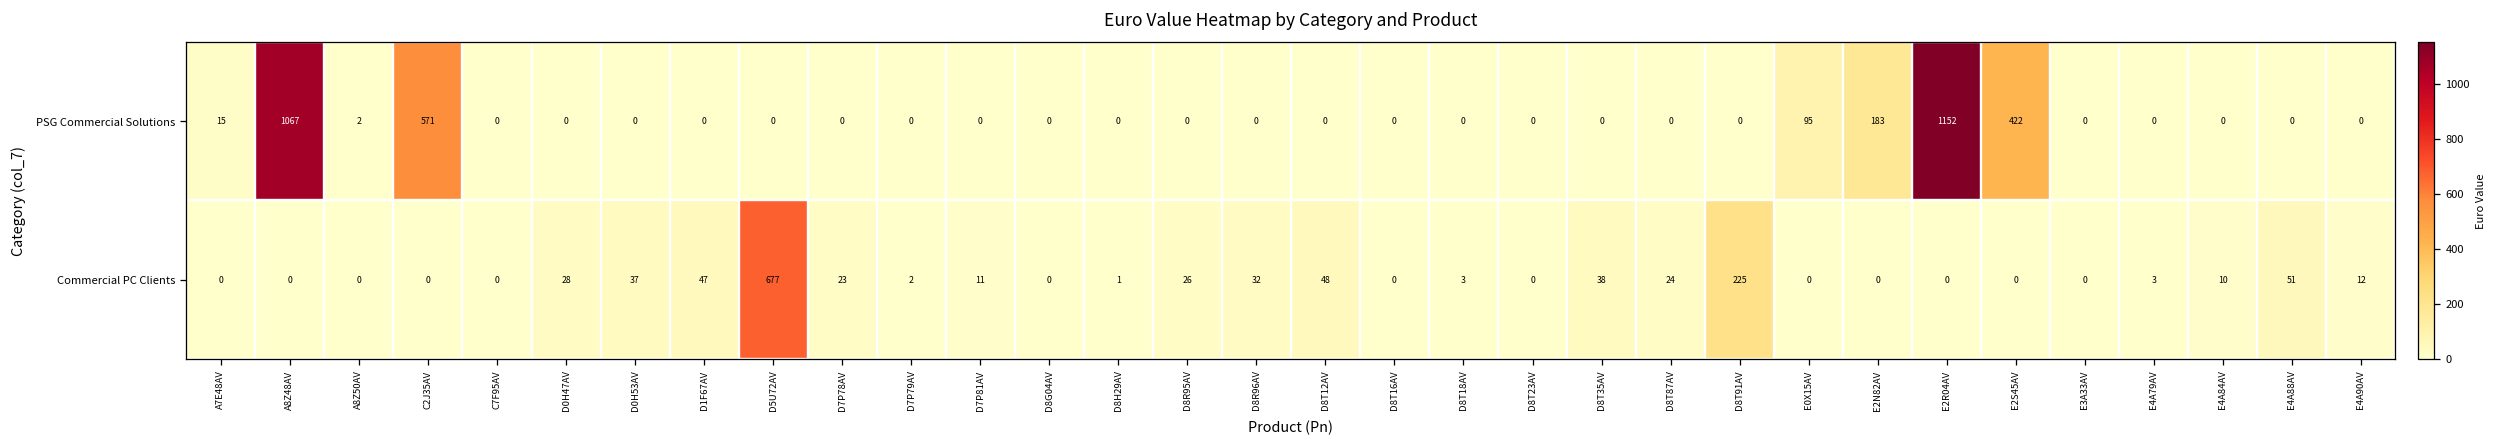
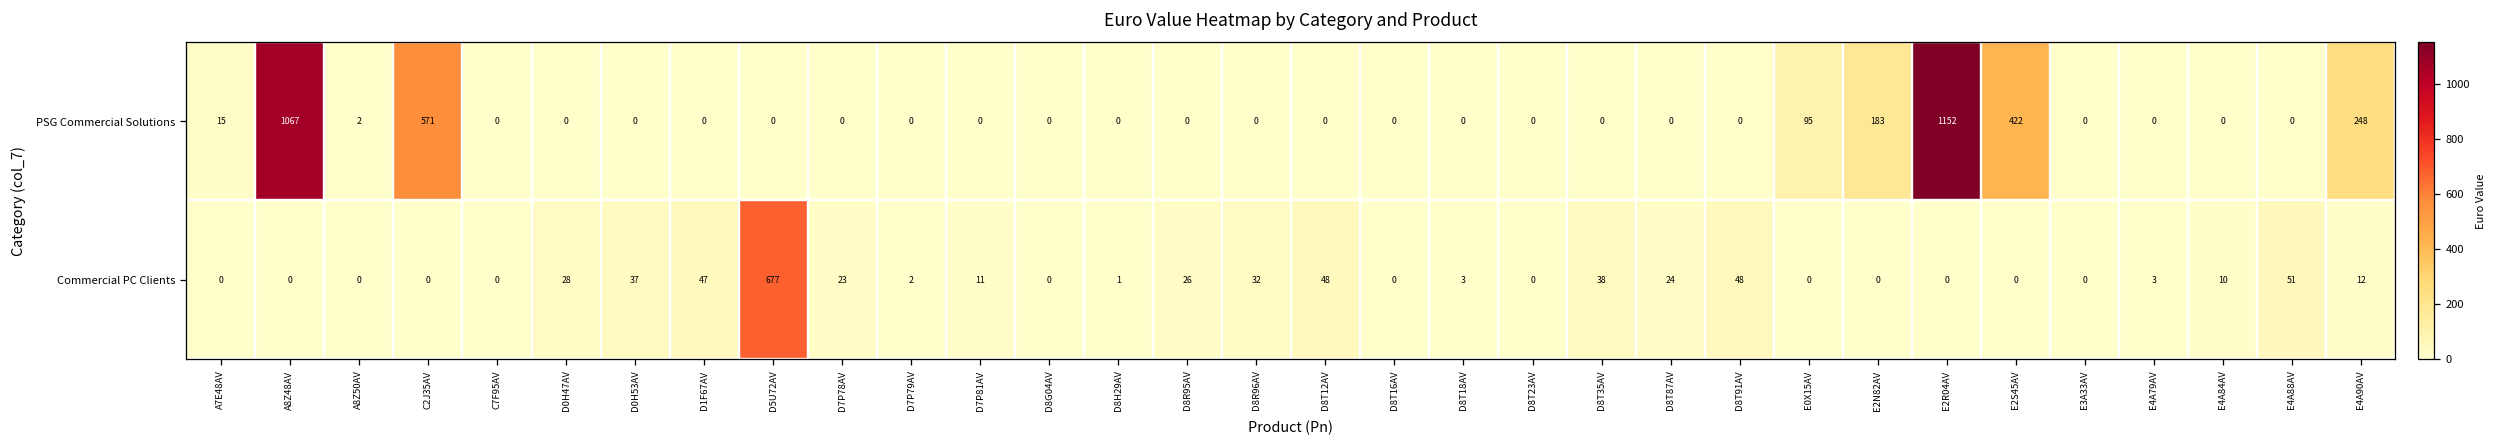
PSG Commercial Solutions, E4A90AV: 0 -> 248
Commercial PC Clients, D8T91AV: 225 -> 48
